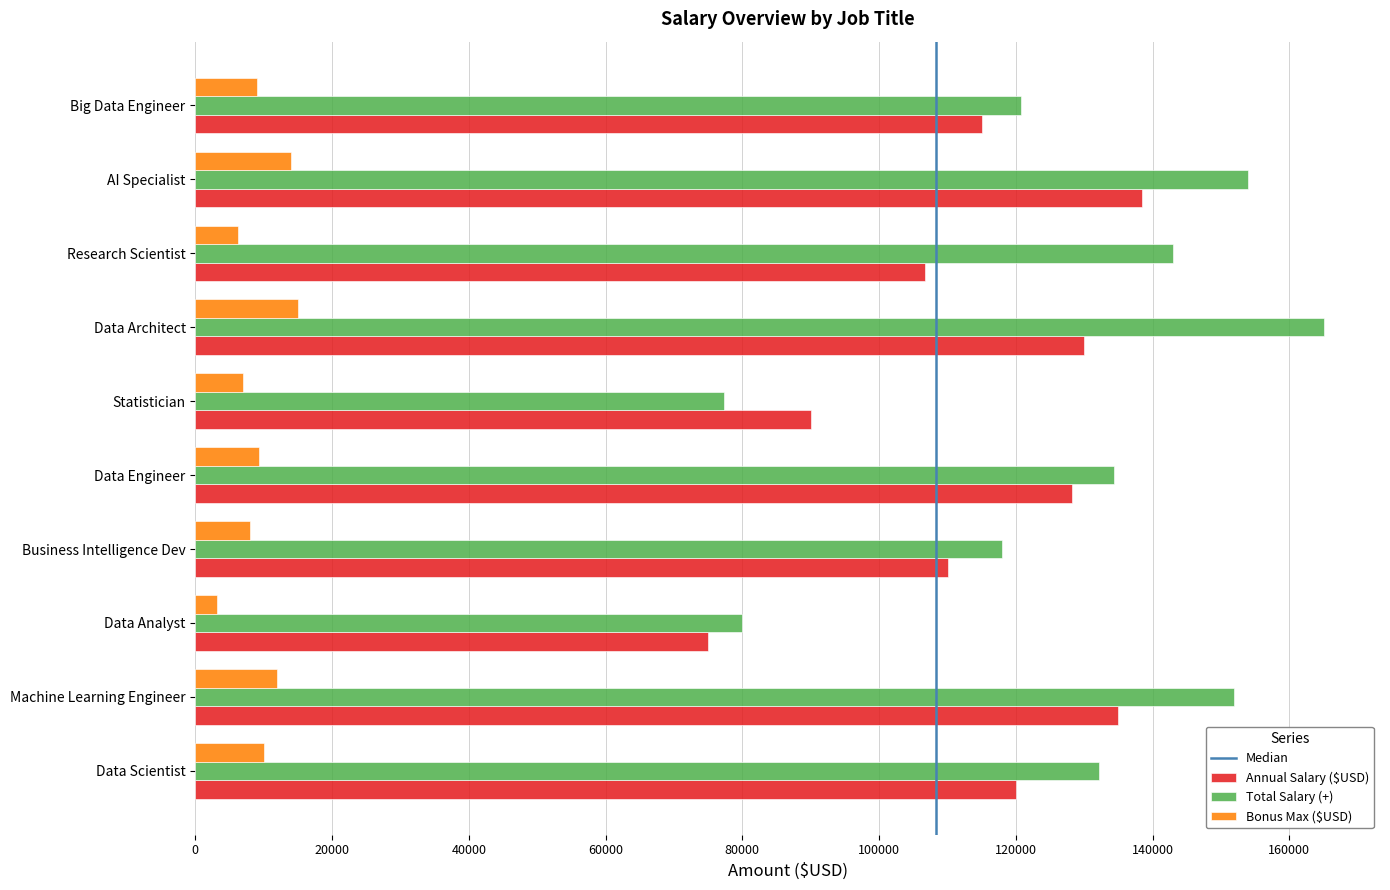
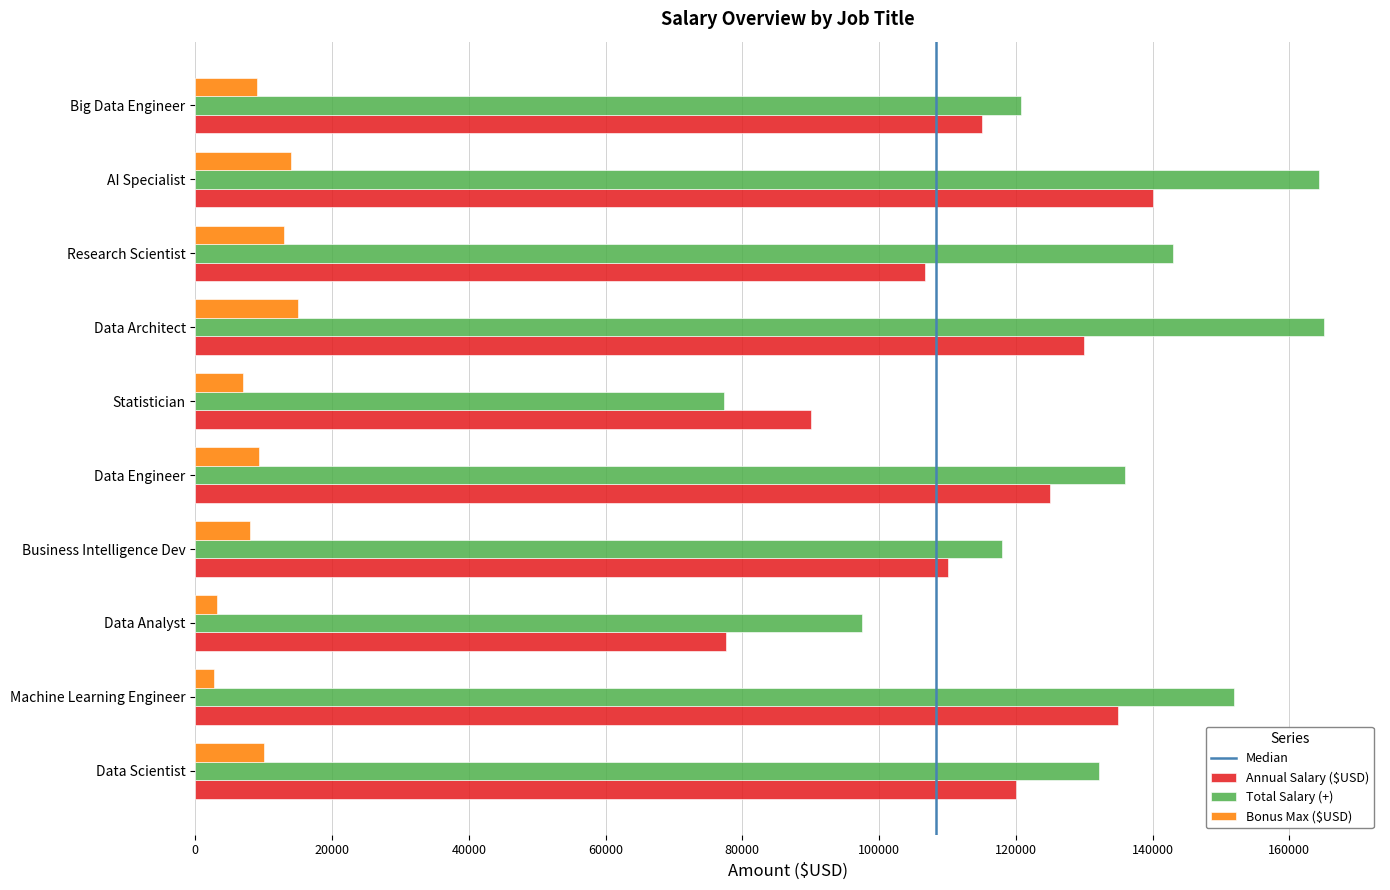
Total Salary (+), AI Specialist: 154000 -> 164000
Annual Salary ($USD), AI Specialist: 138000 -> 140000
Bonus Max ($USD), Research Scientist: 6000 -> 13000
Total Salary (+), Data Engineer: 134000 -> 136000
Annual Salary ($USD), Data Engineer: 128000 -> 125000
Total Salary (+), Data Analyst: 80000 -> 97000
Annual Salary ($USD), Data Analyst: 75000 -> 78000
Bonus Max ($USD), Machine Learning Engineer: 12000 -> 3000
